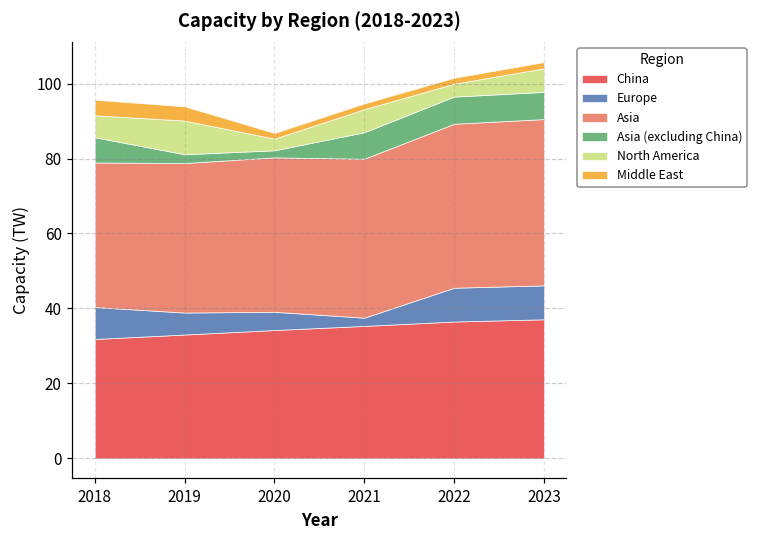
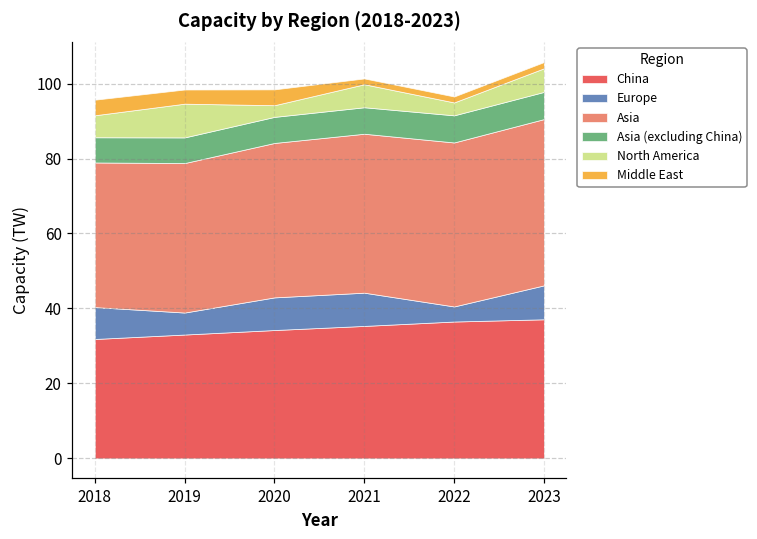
Asia (excluding China), 2019: 2 -> 7
Europe, 2020: 5 -> 9
Asia (excluding China), 2020: 2 -> 7
Middle East, 2020: 2 -> 4
Europe, 2021: 2 -> 9
Europe, 2022: 9 -> 4
